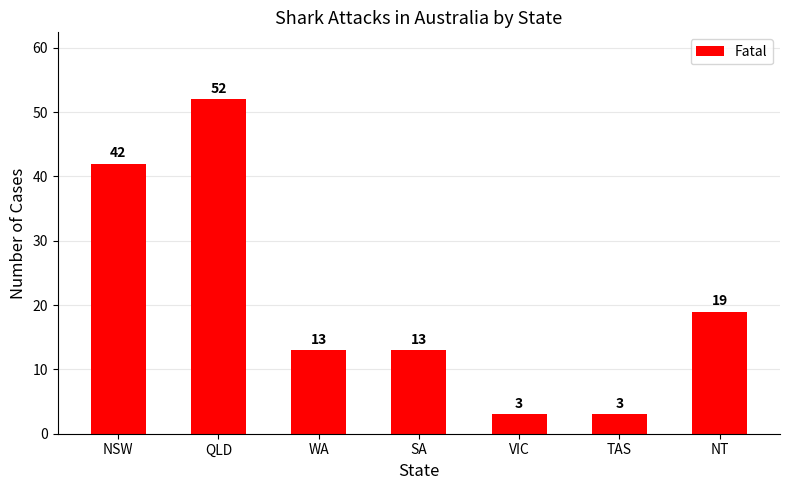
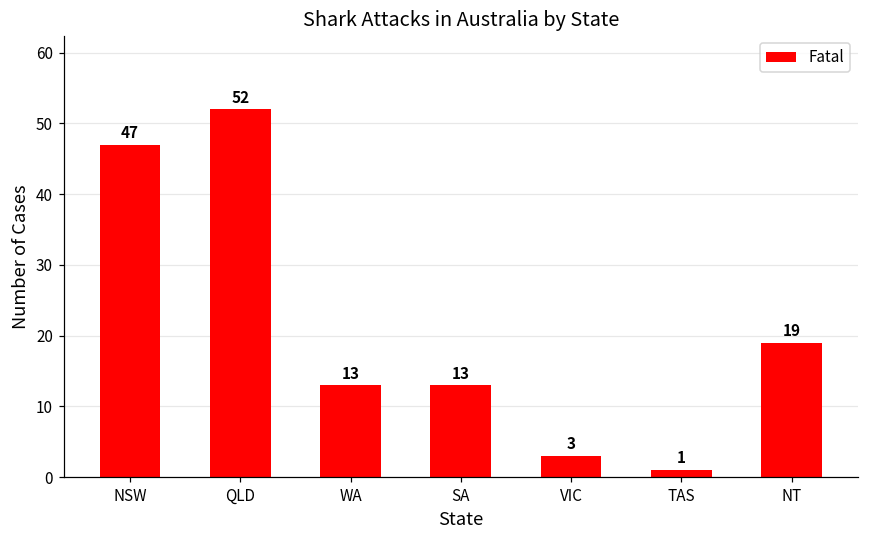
NSW: 42 -> 47
TAS: 3 -> 1
